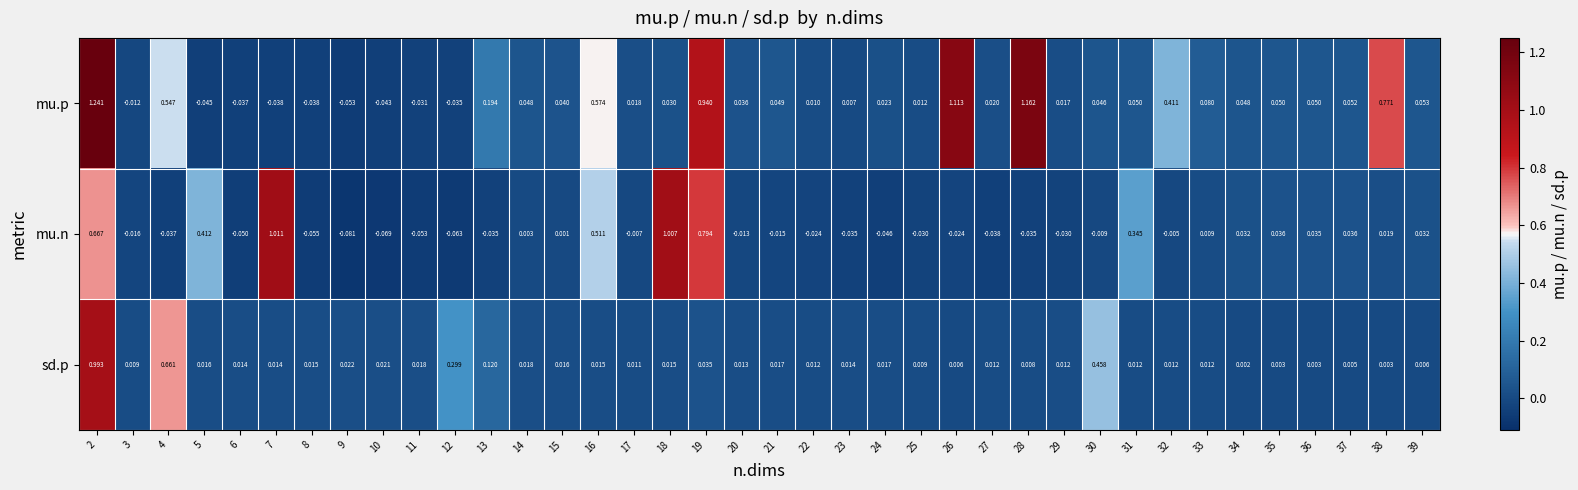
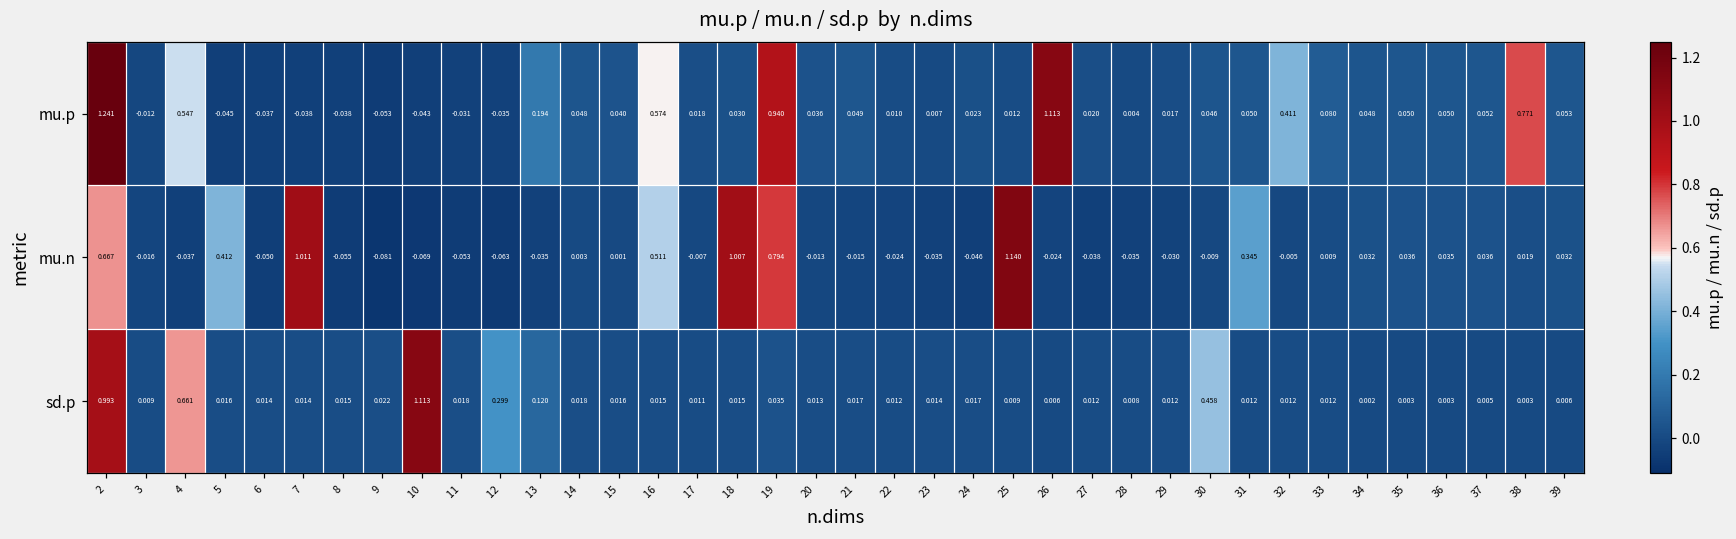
mu.p, 28: 1.162 -> 0.004
mu.n, 25: -0.030 -> 1.140
sd.p, 10: 0.021 -> 1.113
